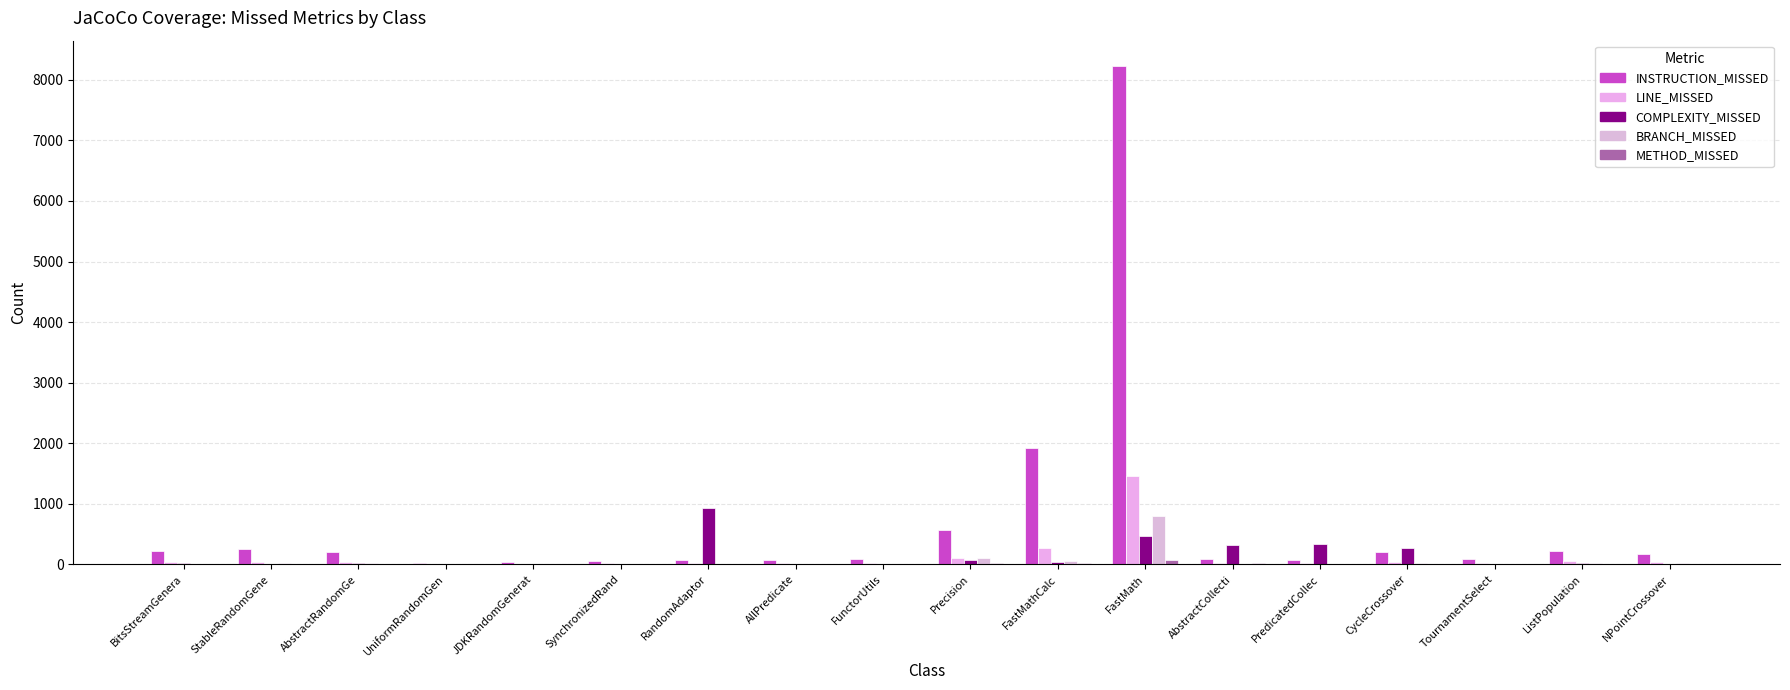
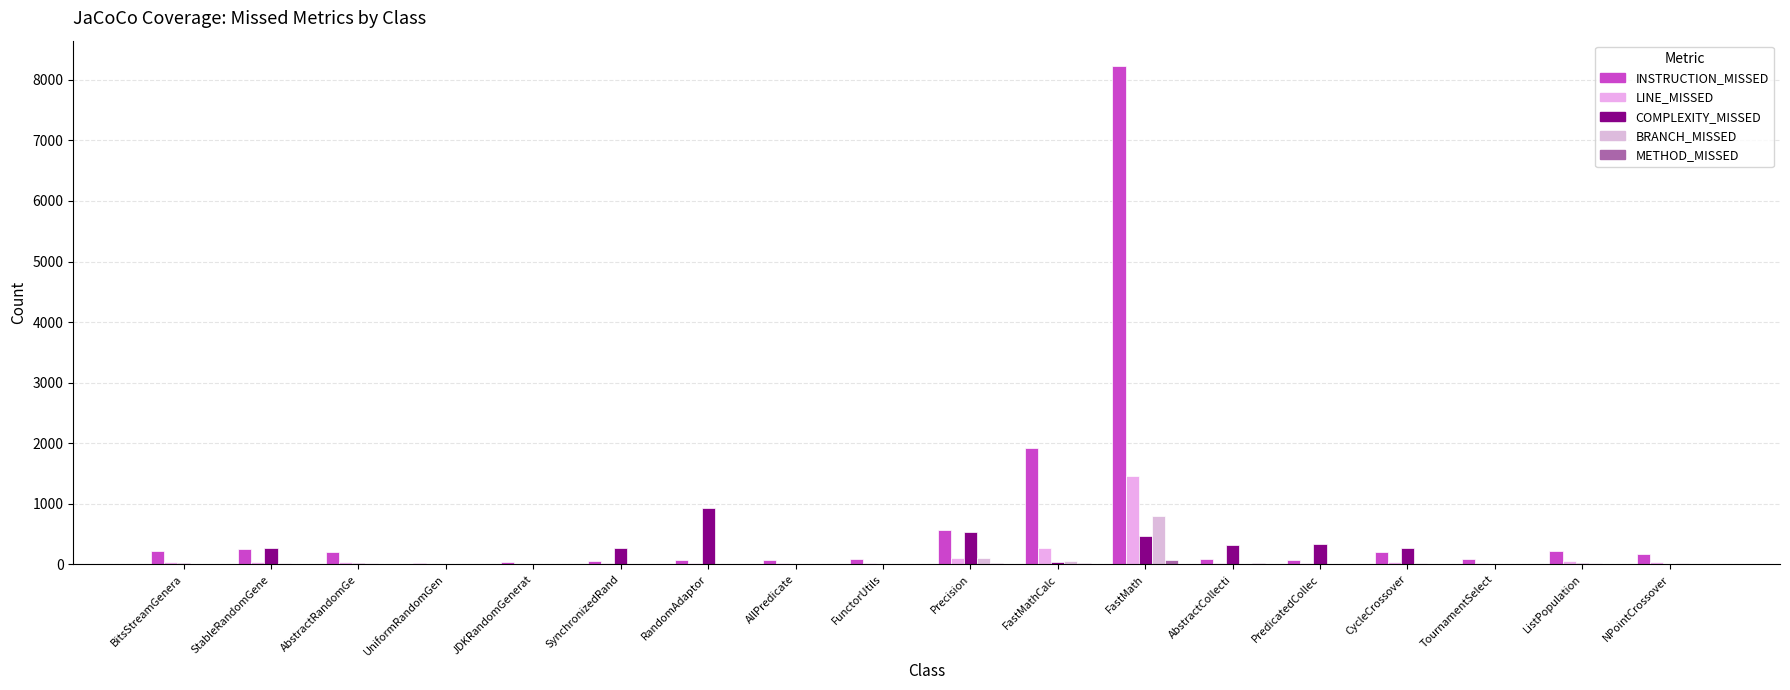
COMPLEXITY_MISSED, StableRandomGene: 0 -> 300
COMPLEXITY_MISSED, SynchronizedRand: 0 -> 300
COMPLEXITY_MISSED, Precision: 100 -> 500
